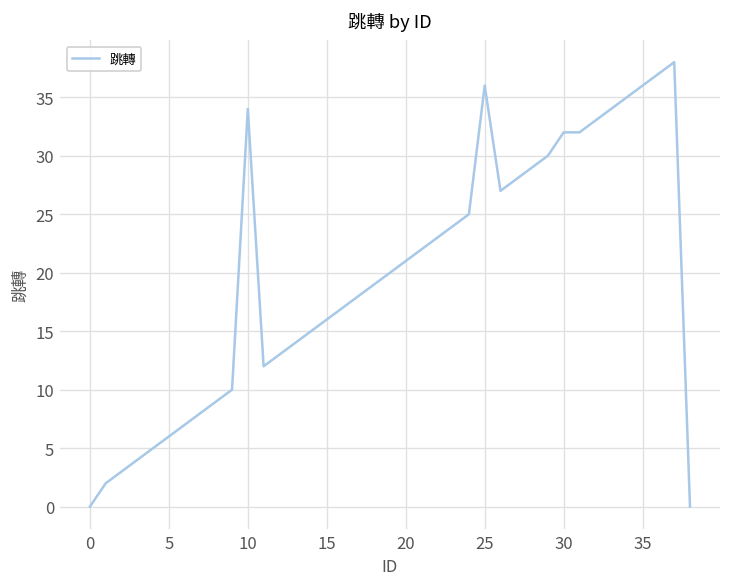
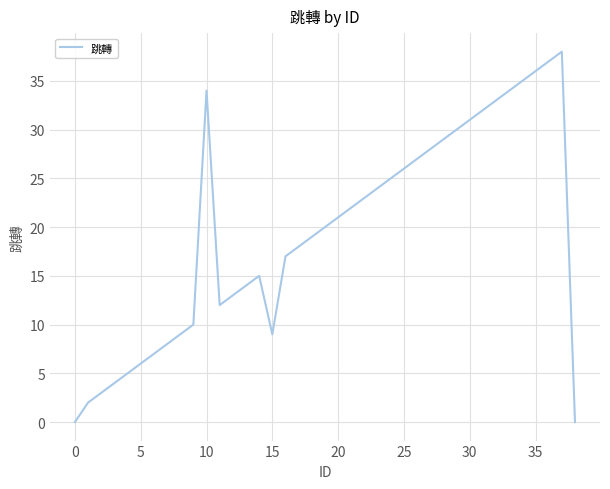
15: 16 -> 9
25: 36 -> 26
30: 32 -> 31
